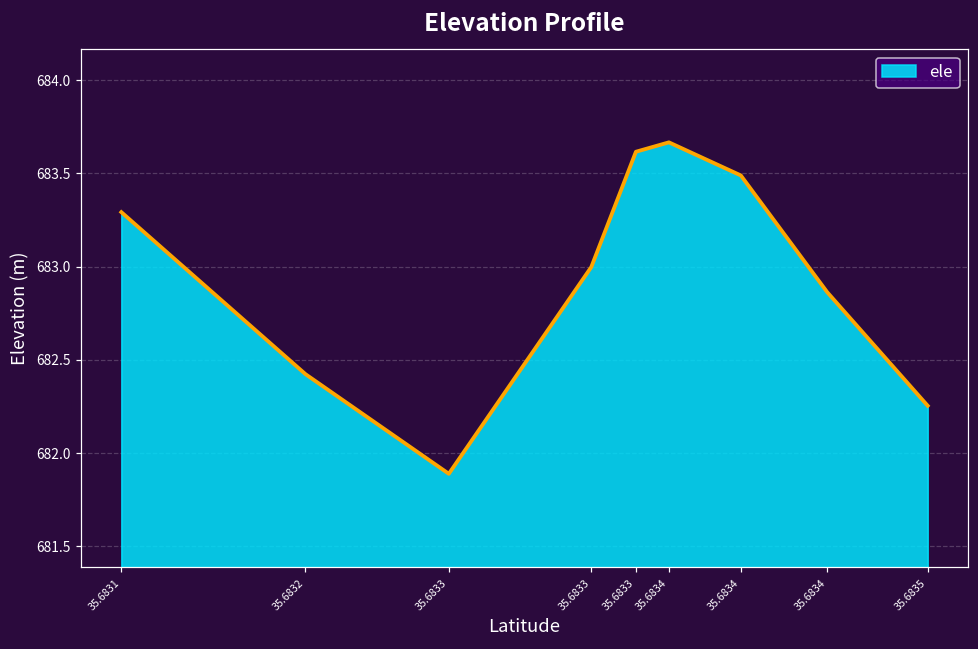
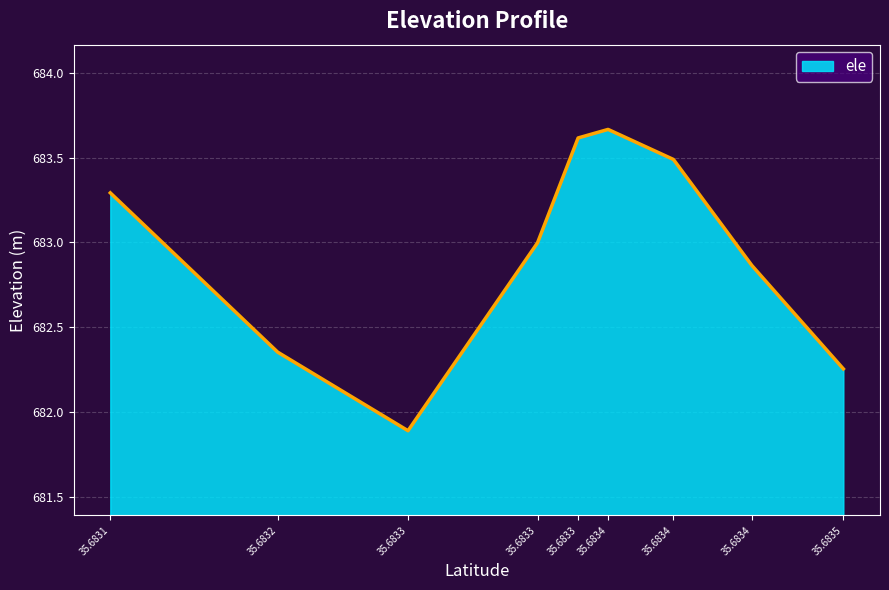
35.6832: 682.42 -> 682.35
